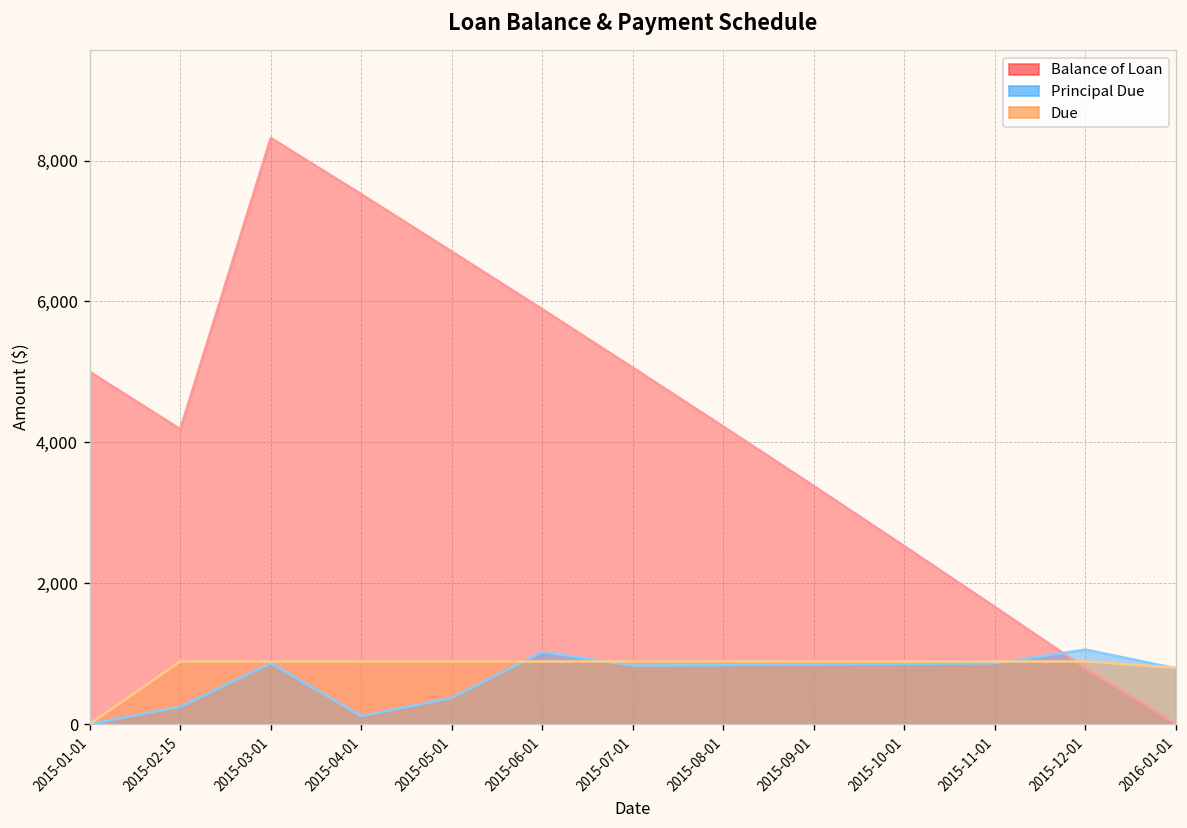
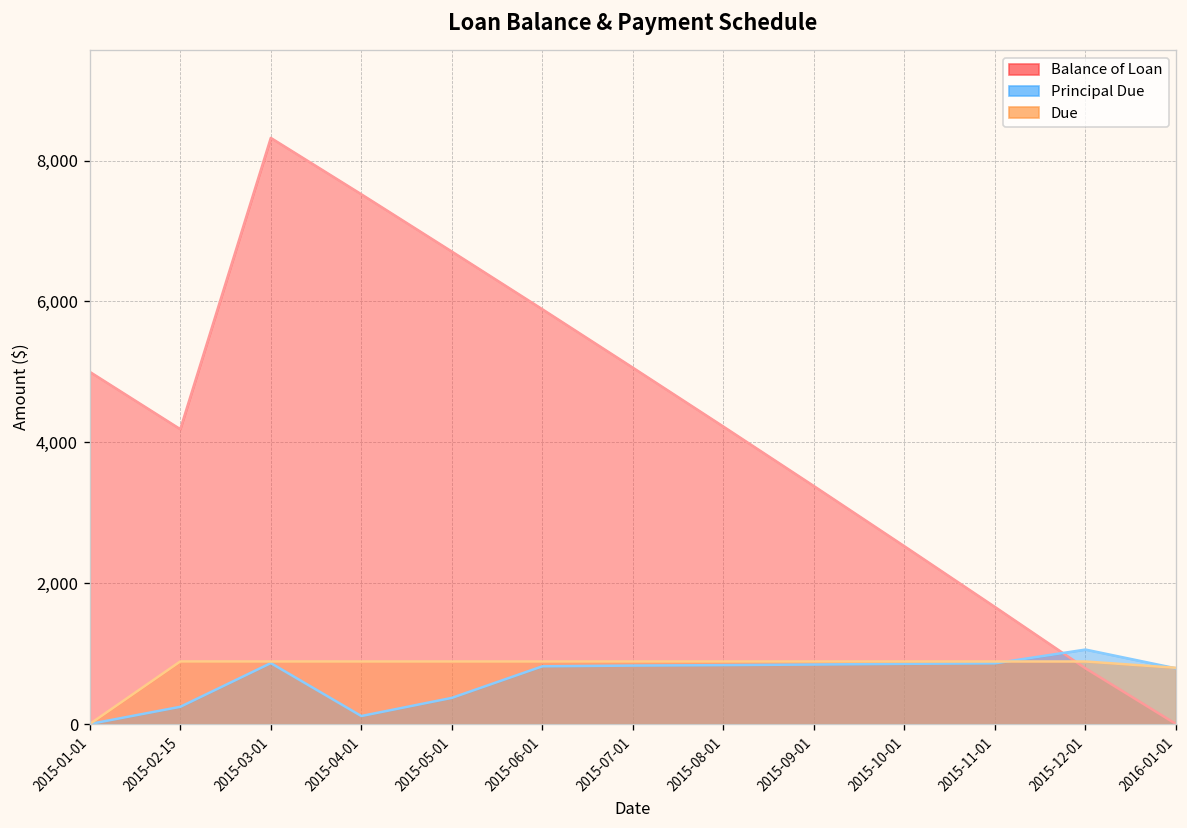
Principal Due, 2015-06-01: 1,000 -> 800
